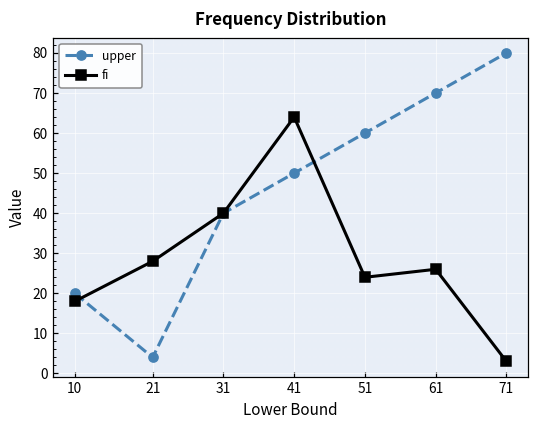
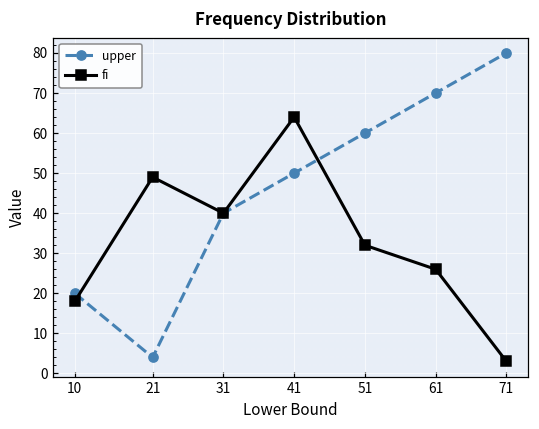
fi, 21: 28 -> 49
fi, 51: 24 -> 32
